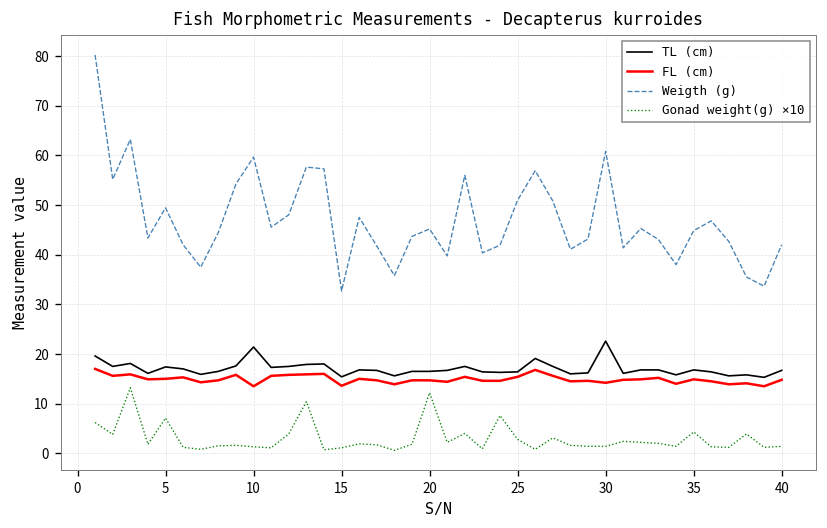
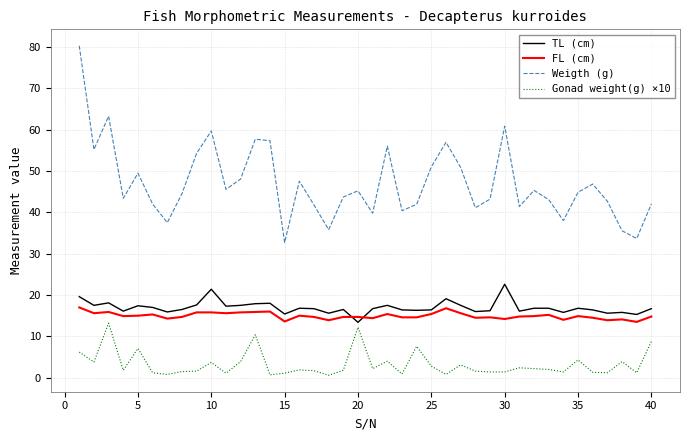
FL (cm), 10: 14 -> 16
Gonad weight(g) ×10, 10: 1 -> 4
TL (cm), 20: 17 -> 13
Gonad weight(g) ×10, 40: 1 -> 9
